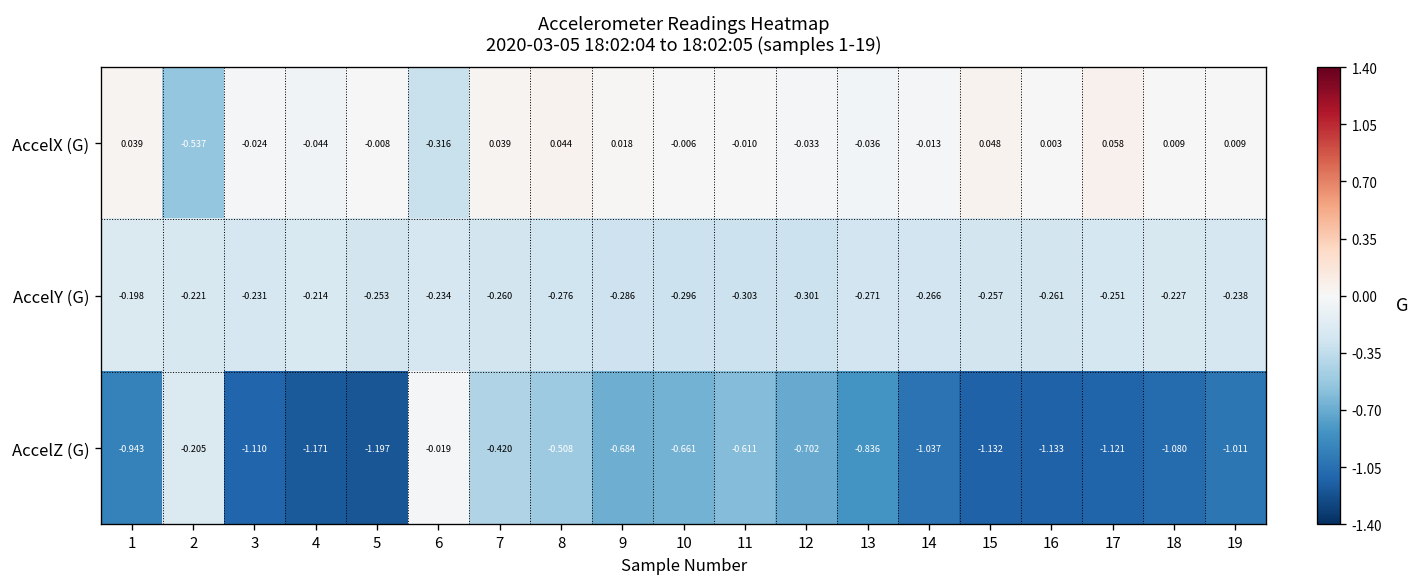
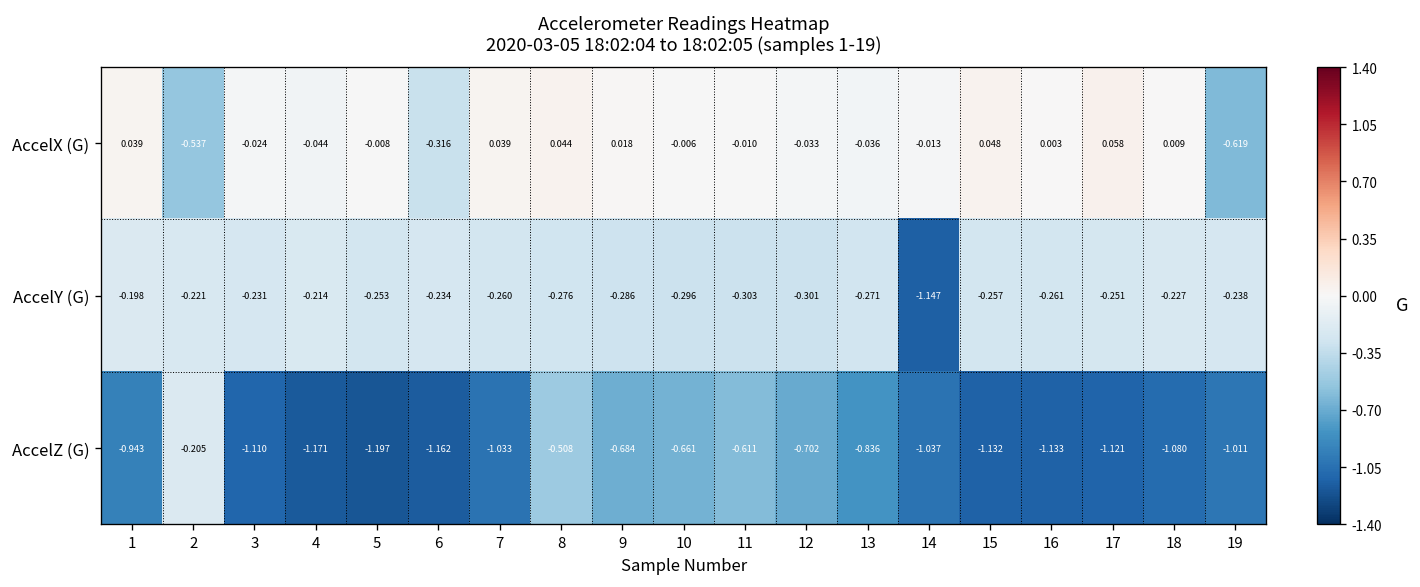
AccelX (G), 19: 0.009 -> -0.619
AccelY (G), 14: -0.266 -> -1.147
AccelZ (G), 6: -0.019 -> -1.162
AccelZ (G), 7: -0.420 -> -1.033
